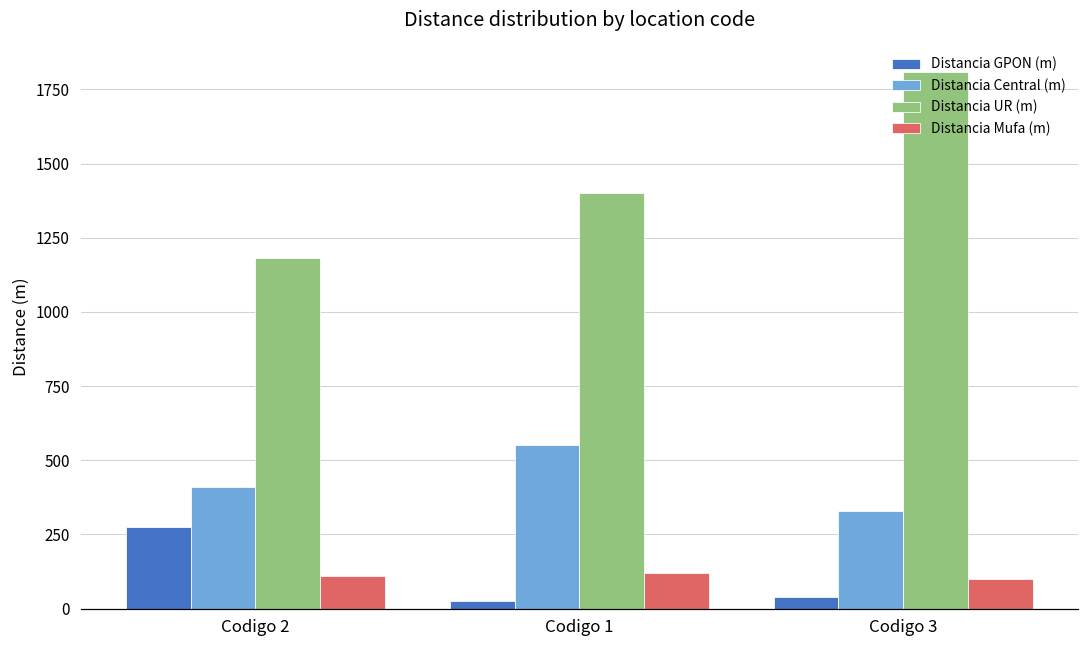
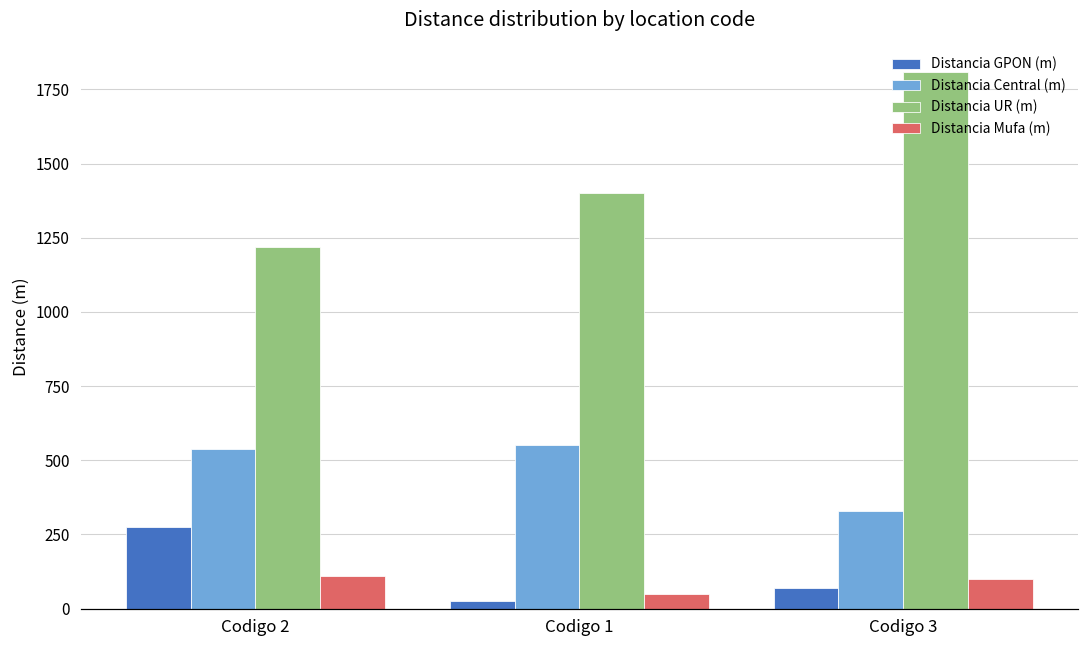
Distancia Central (m), Codigo 2: 410 -> 540
Distancia UR (m), Codigo 2: 1180 -> 1220
Distancia Mufa (m), Codigo 1: 120 -> 50
Distancia GPON (m), Codigo 3: 40 -> 70
